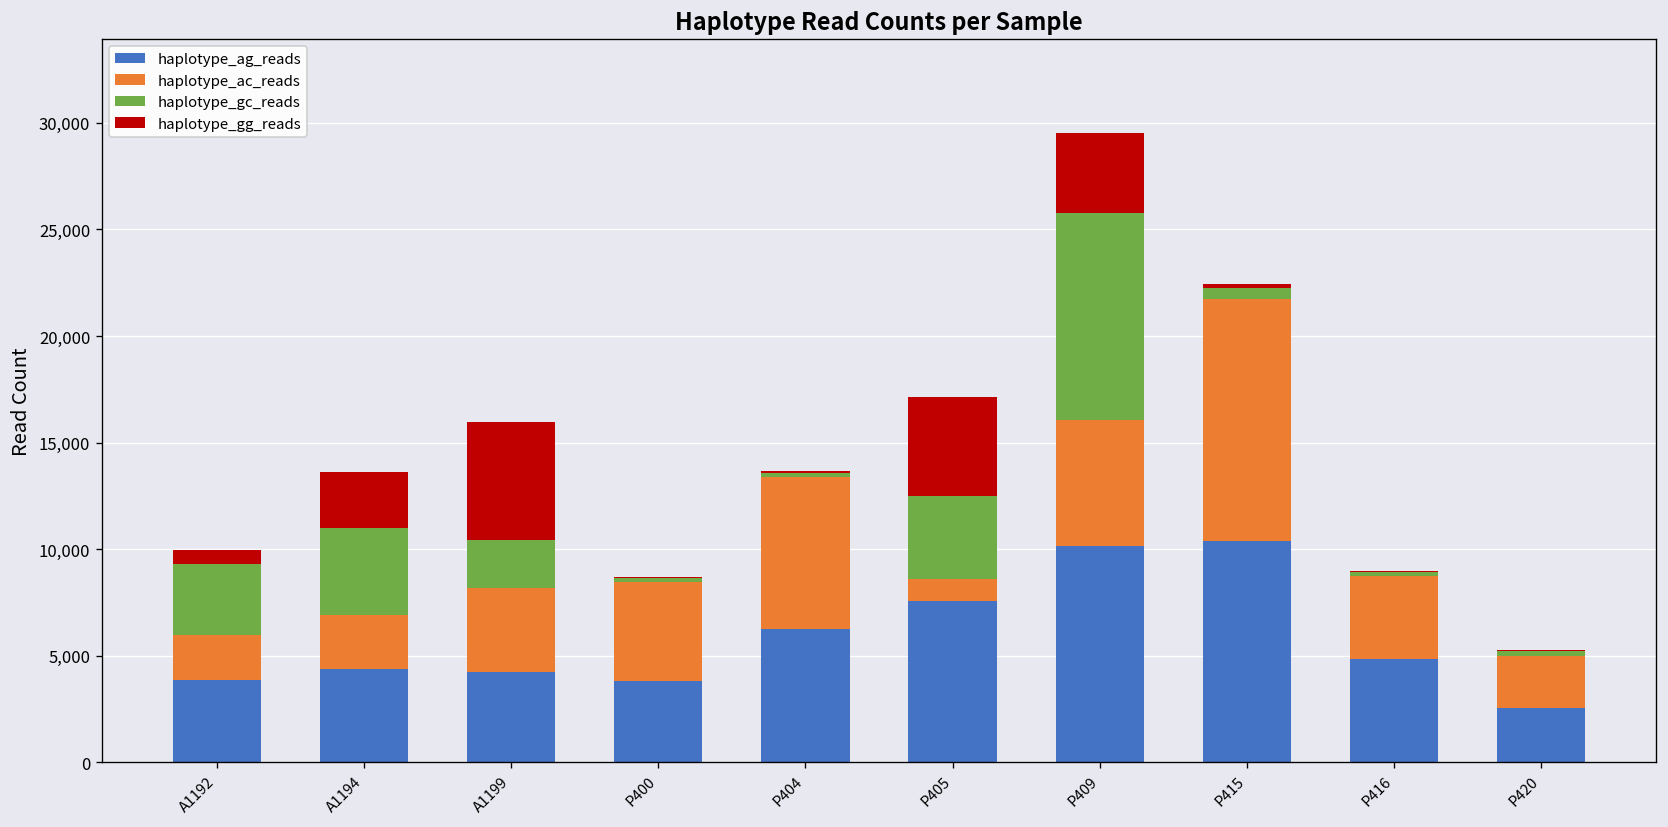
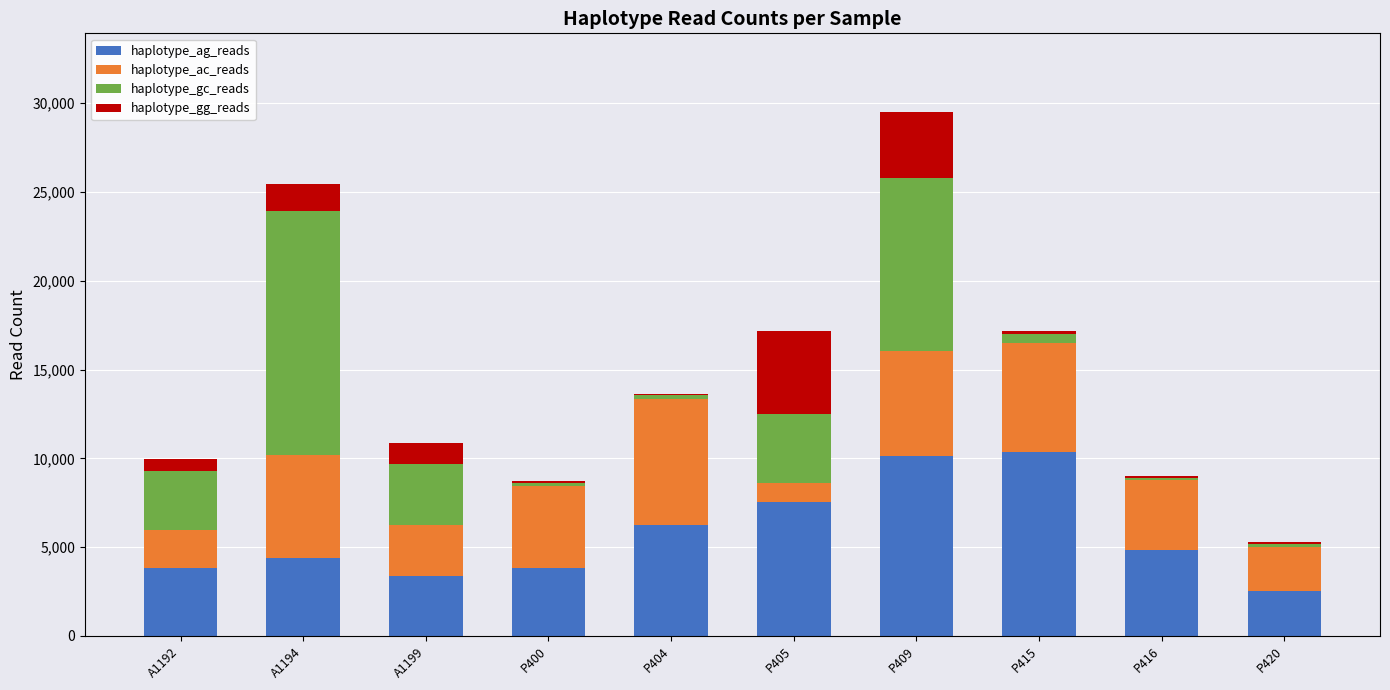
haplotype_ac_reads, A1194: 2,500 -> 5,800
haplotype_gc_reads, A1194: 4,100 -> 13,700
haplotype_gg_reads, A1194: 2,600 -> 1,500
haplotype_ag_reads, A1199: 4,300 -> 3,400
haplotype_ac_reads, A1199: 3,900 -> 2,900
haplotype_gc_reads, A1199: 2,300 -> 3,500
haplotype_gg_reads, A1199: 5,500 -> 1,200
haplotype_ac_reads, P415: 11,300 -> 6,100
